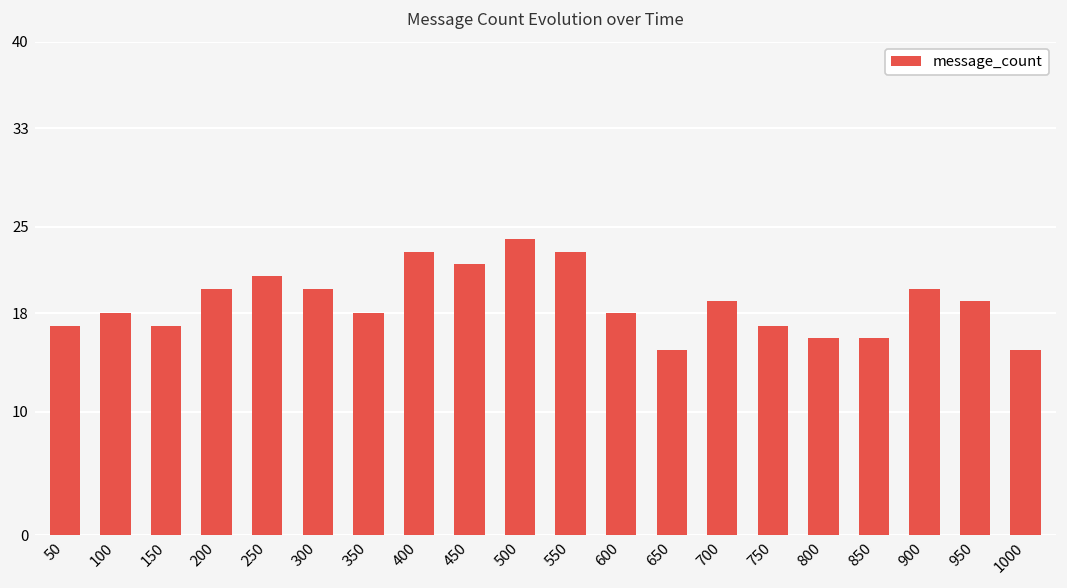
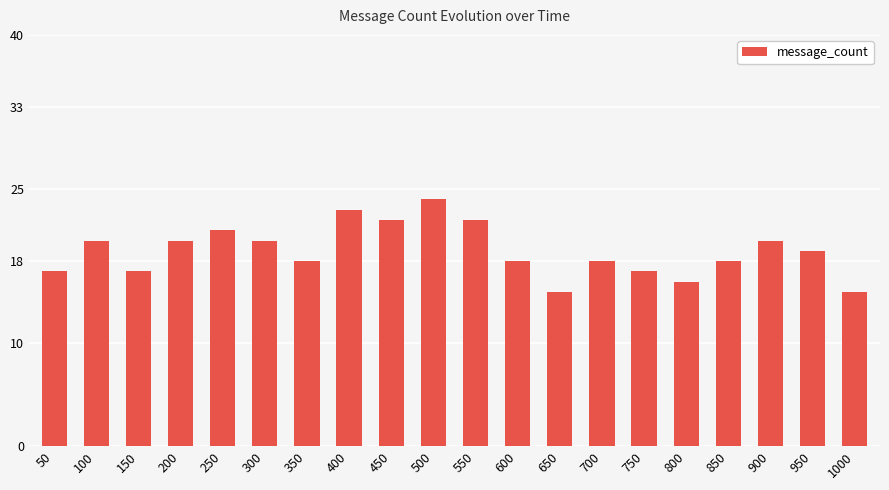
100: 18 -> 20
550: 23 -> 22
700: 19 -> 18
850: 16 -> 18
